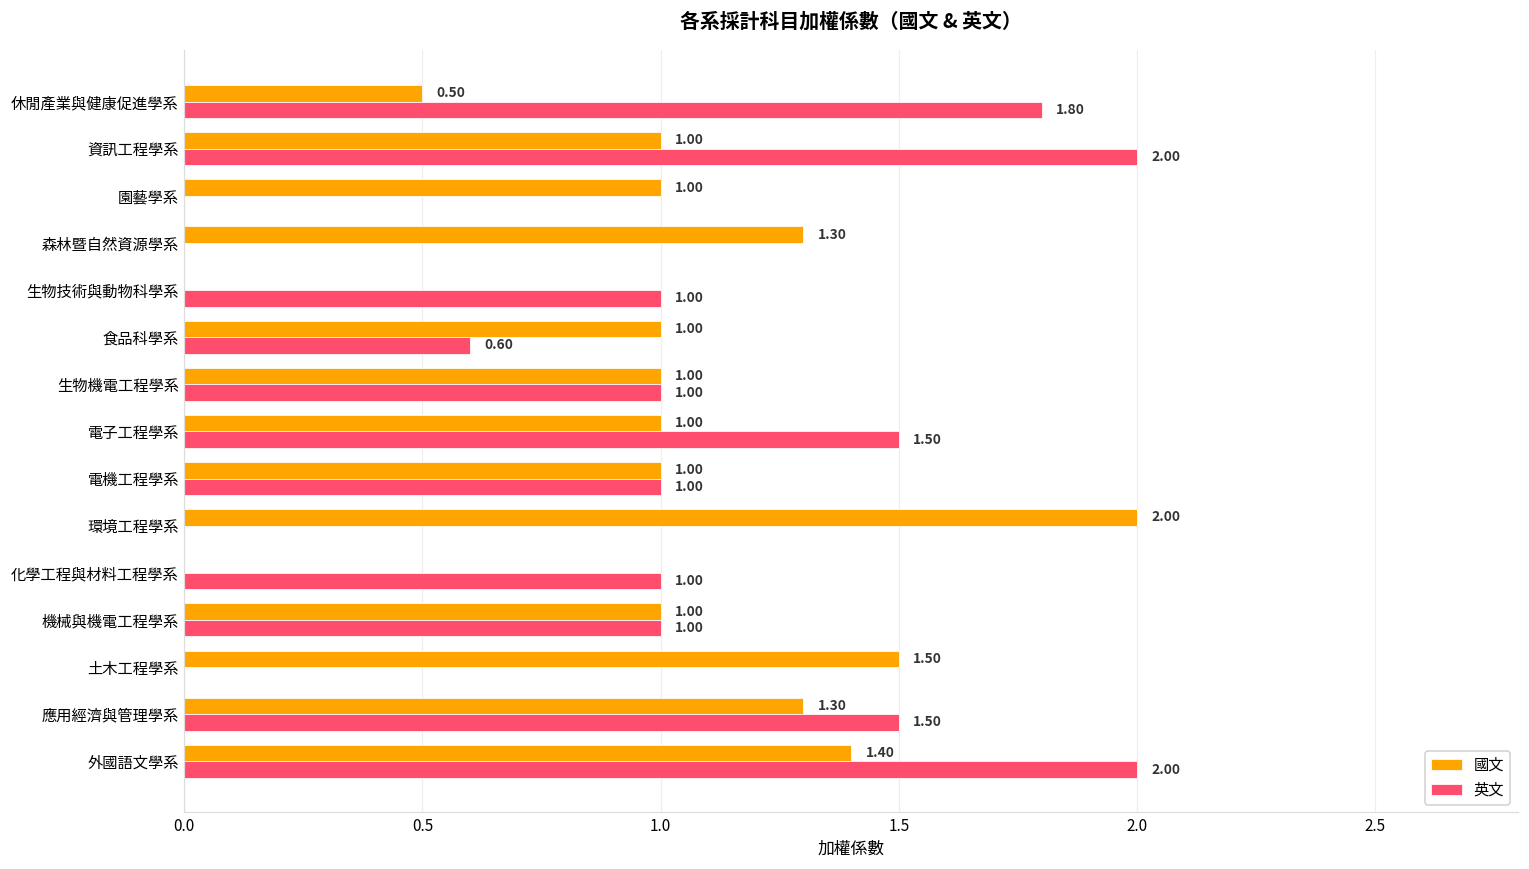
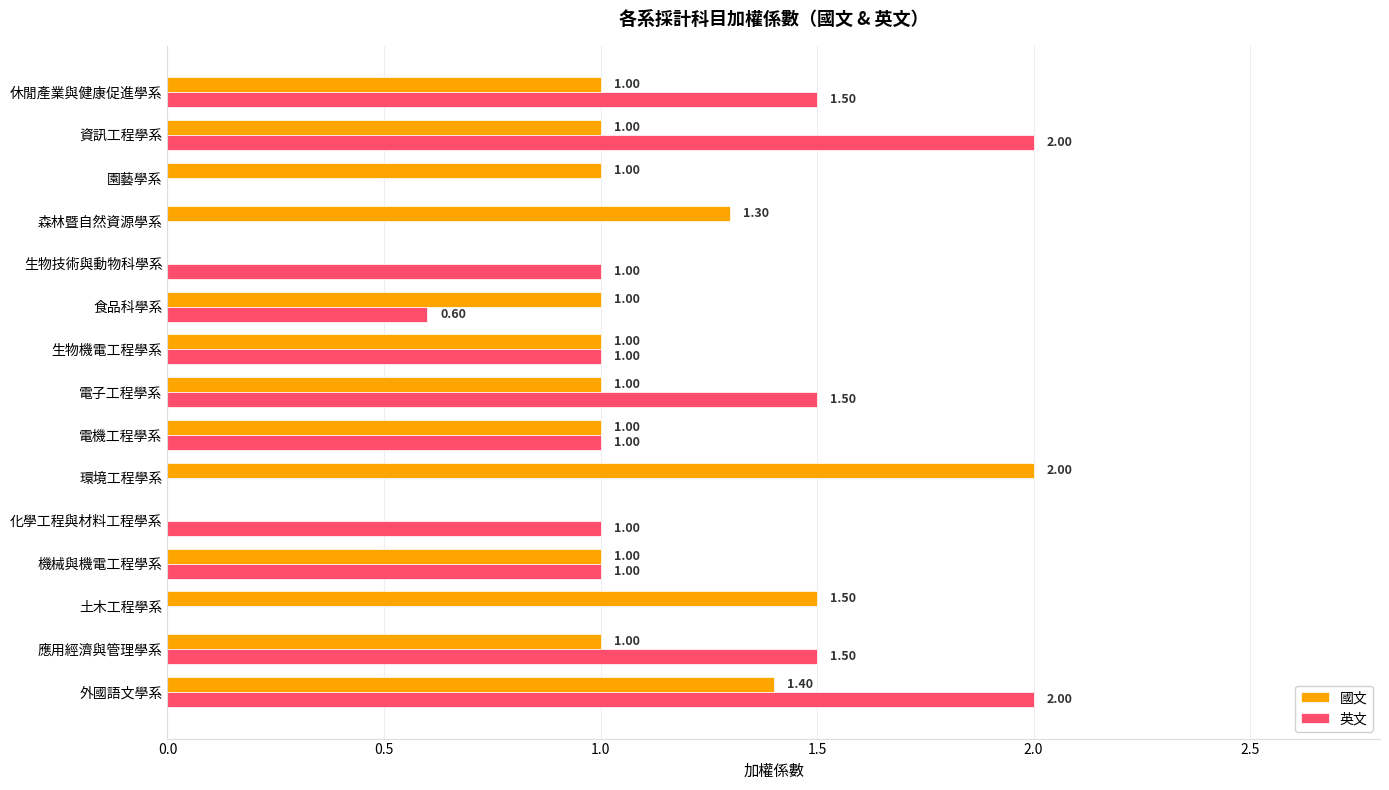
國文, 休閒產業與健康促進學系: 0.50 -> 1.00
英文, 休閒產業與健康促進學系: 1.80 -> 1.50
國文, 應用經濟與管理學系: 1.30 -> 1.00
